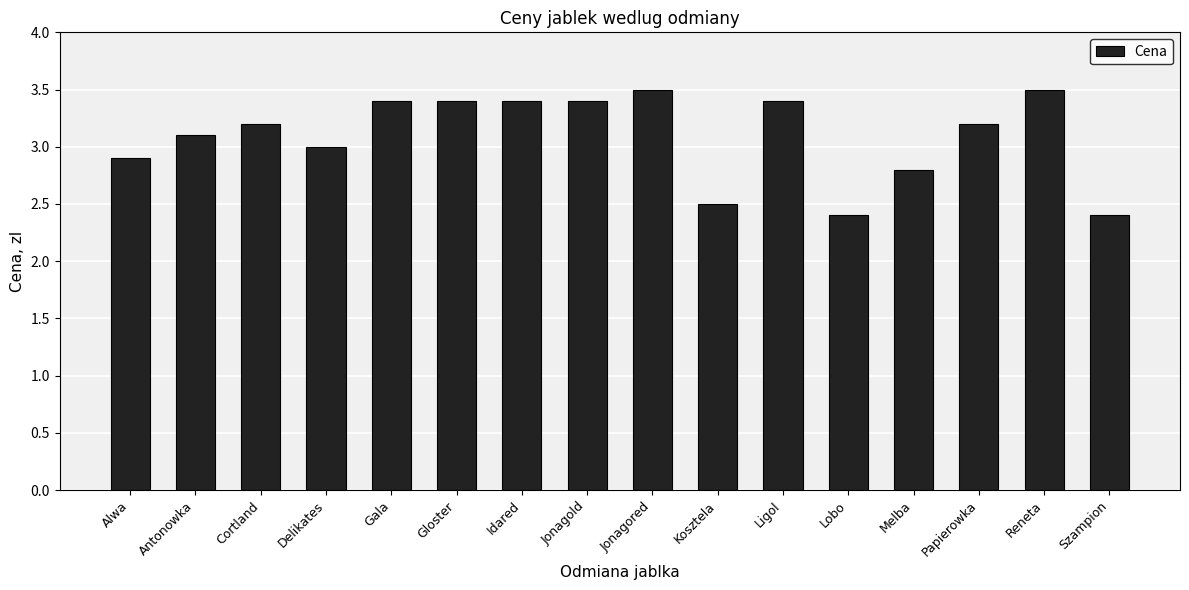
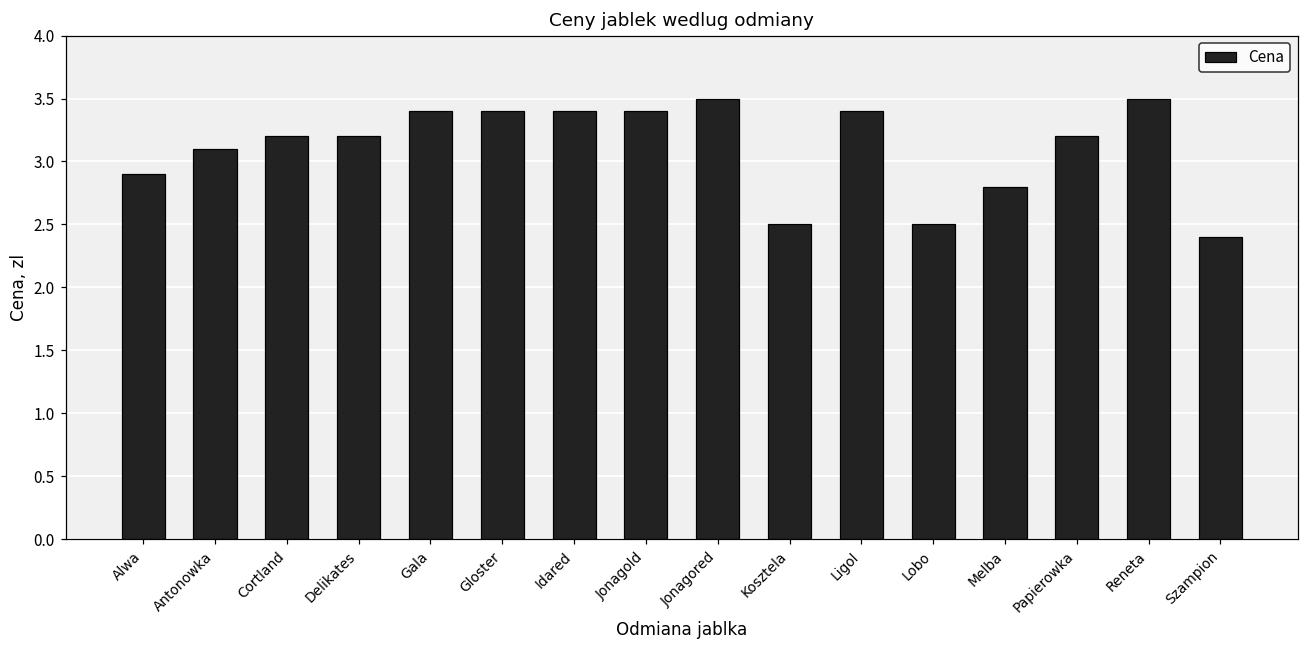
Delikates: 3.0 -> 3.2
Lobo: 2.4 -> 2.5
